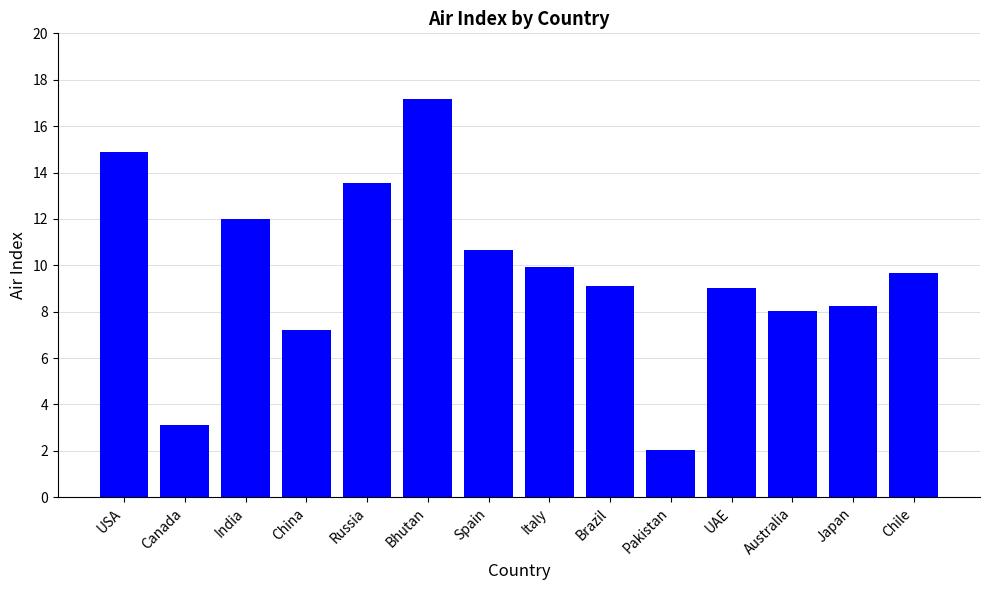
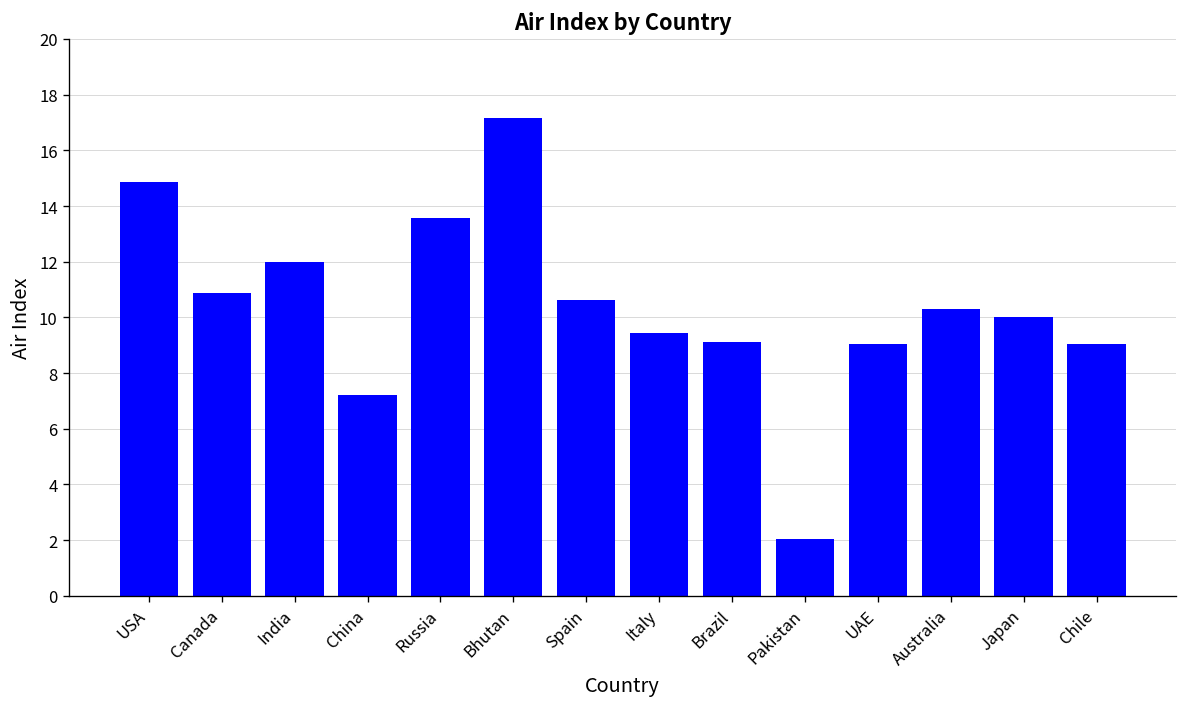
Canada: 3.1 -> 10.9
Italy: 9.9 -> 9.4
Australia: 8.0 -> 10.3
Japan: 8.3 -> 10.0
Chile: 9.7 -> 9.0
